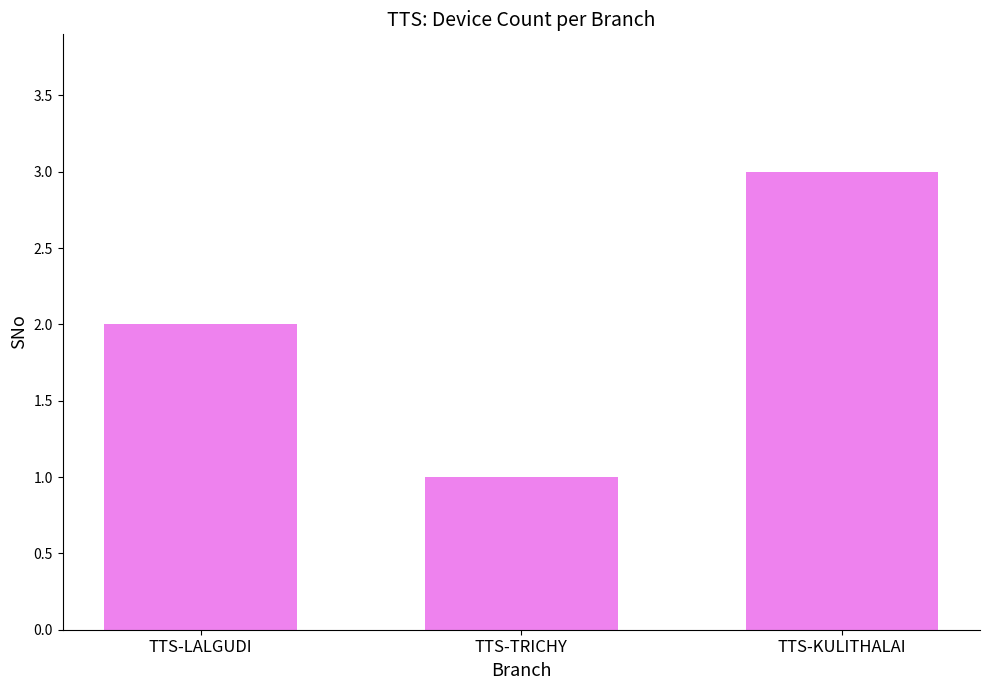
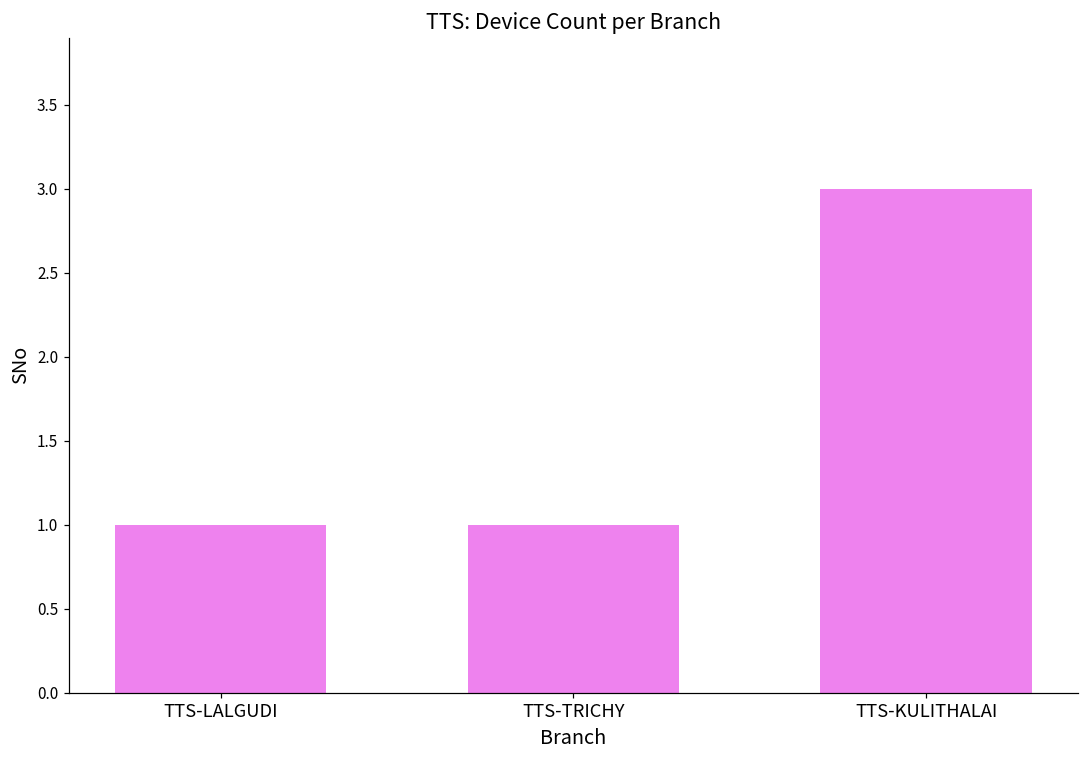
TTS-LALGUDI: 2 -> 1
